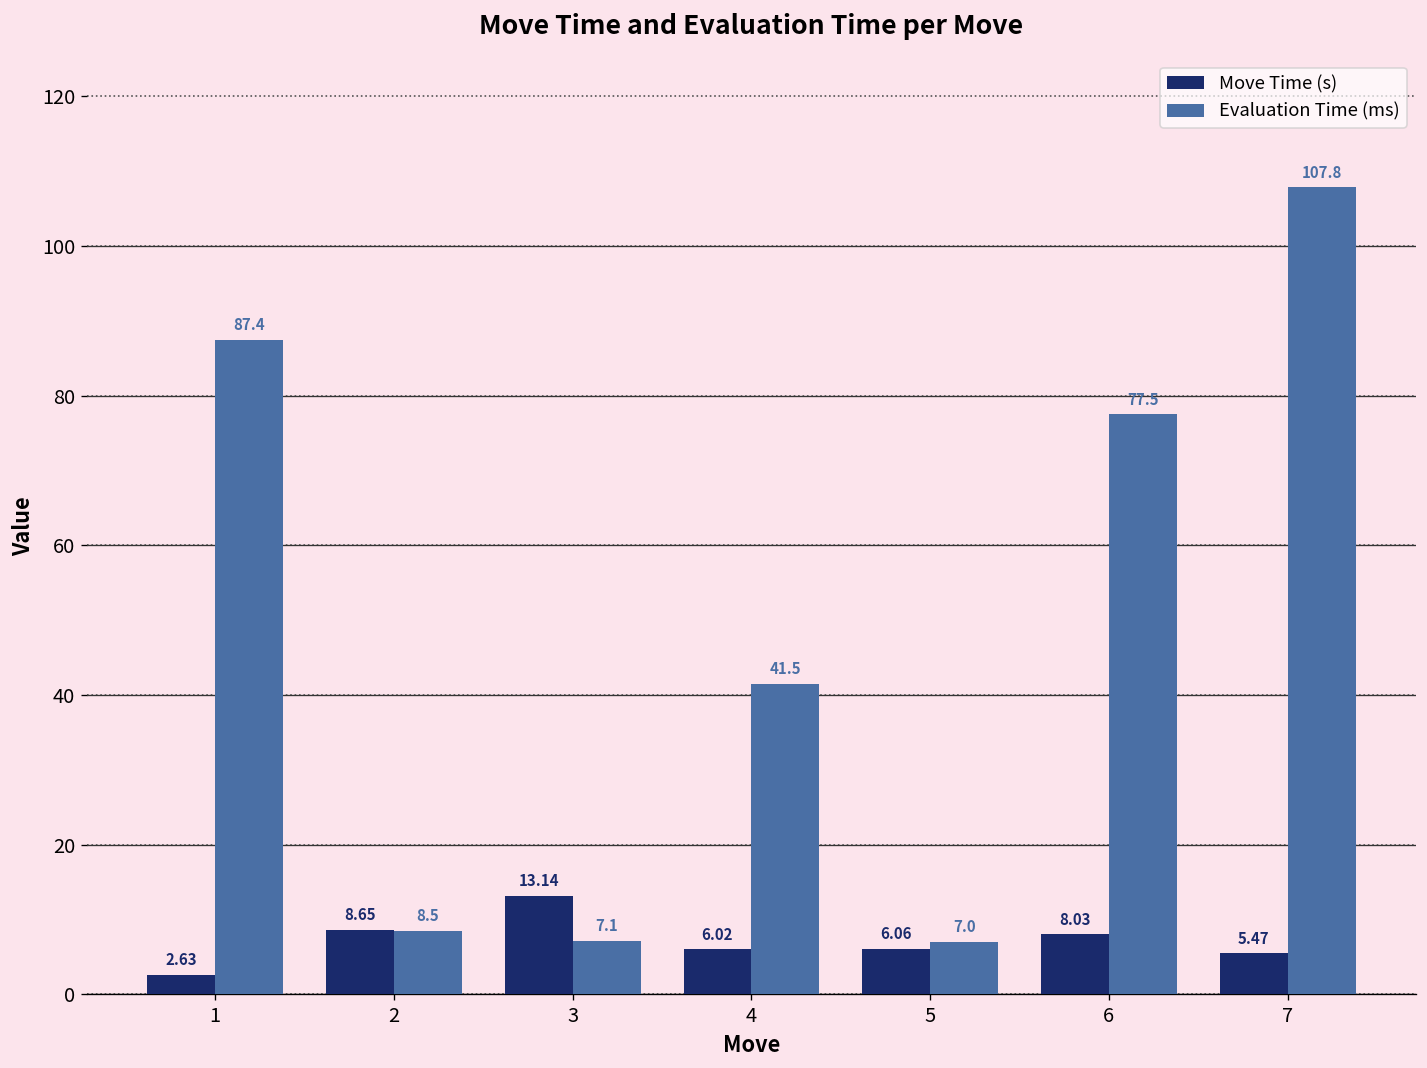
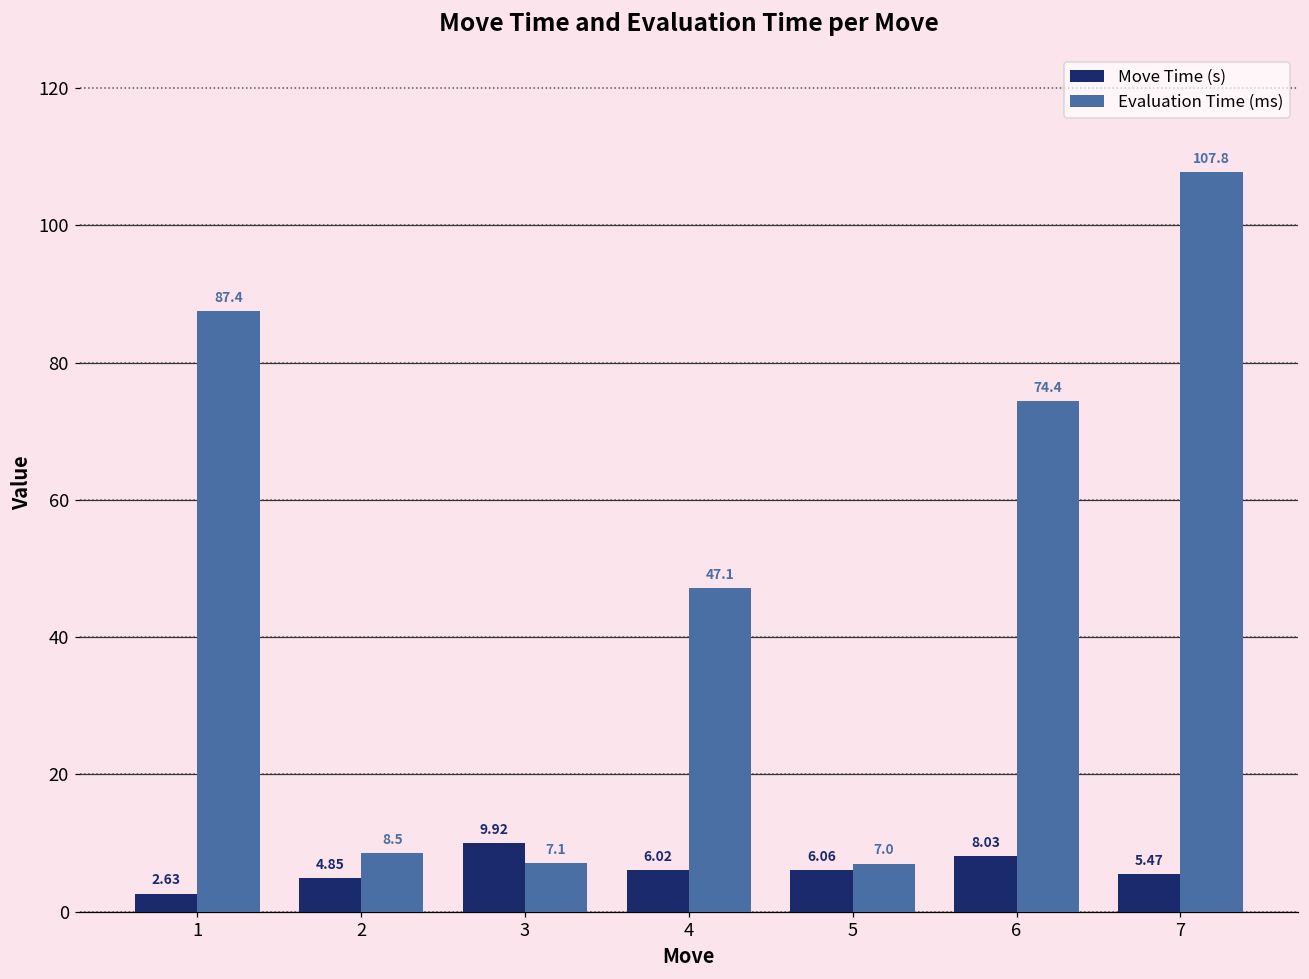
Move Time (s), 2: 8.65 -> 4.85
Move Time (s), 3: 13.14 -> 9.92
Evaluation Time (ms), 4: 41.5 -> 47.1
Evaluation Time (ms), 6: 77.5 -> 74.4
